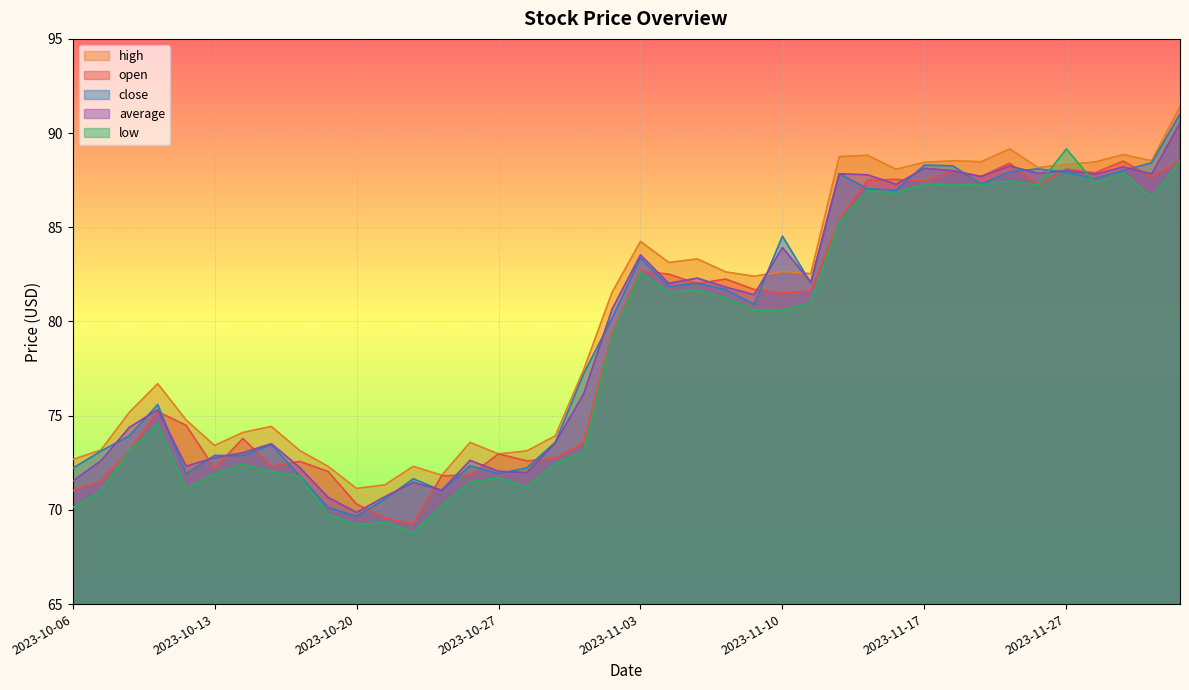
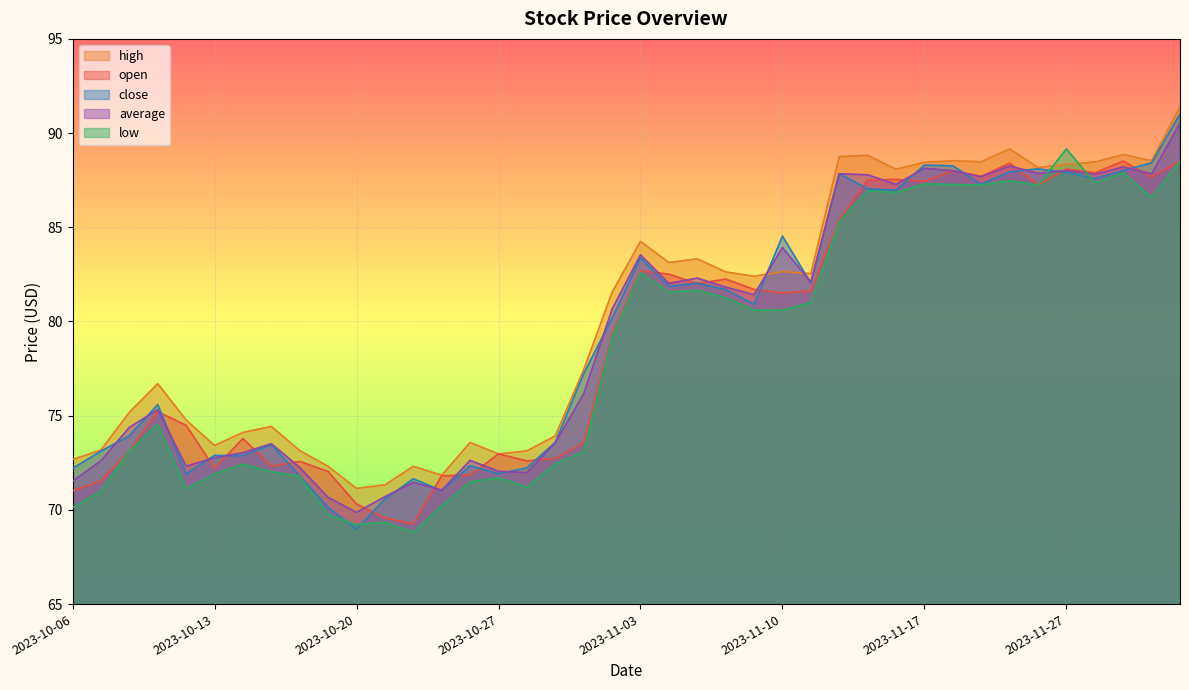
close, 2023-10-20: 69.7 -> 69.0
